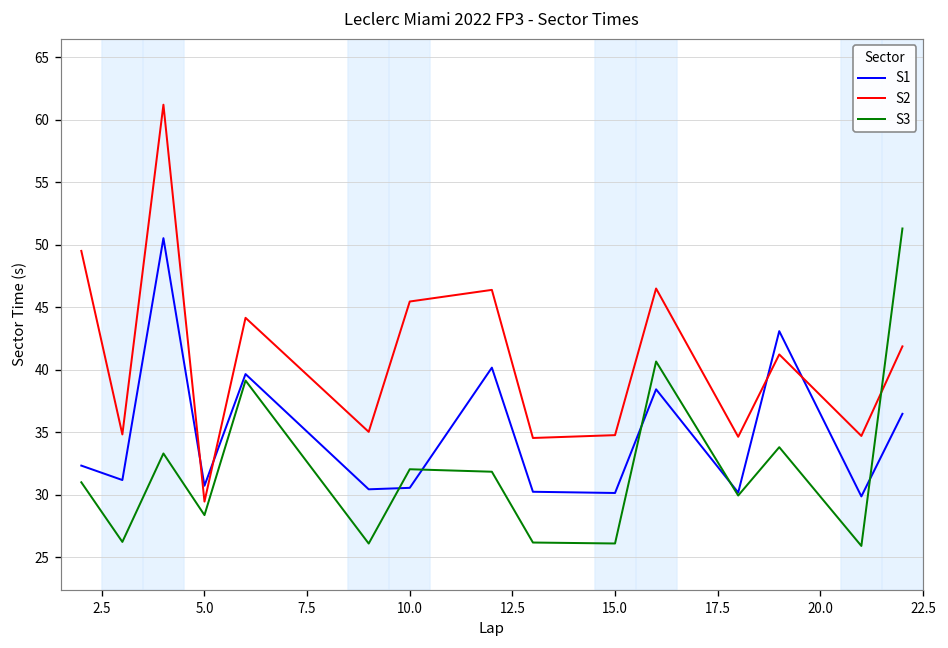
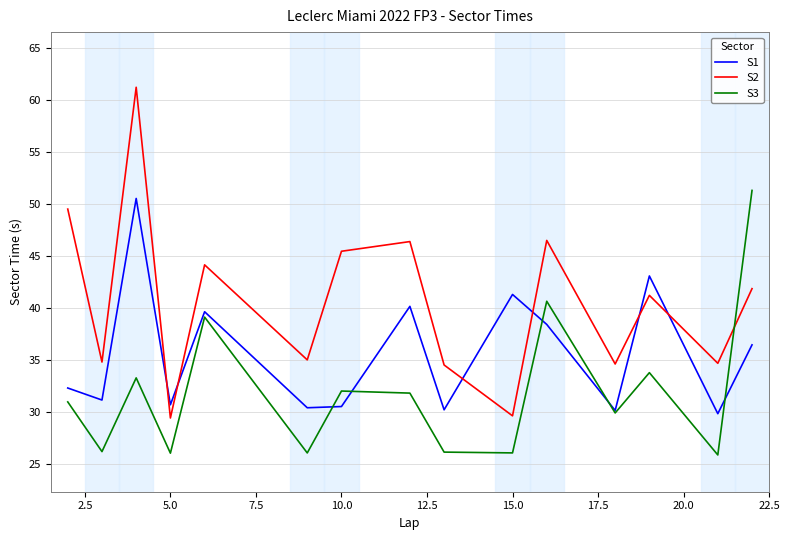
S3, 5.0: 28.4 -> 26.1
S1, 15.0: 30.1 -> 41.3
S2, 15.0: 34.8 -> 29.7
